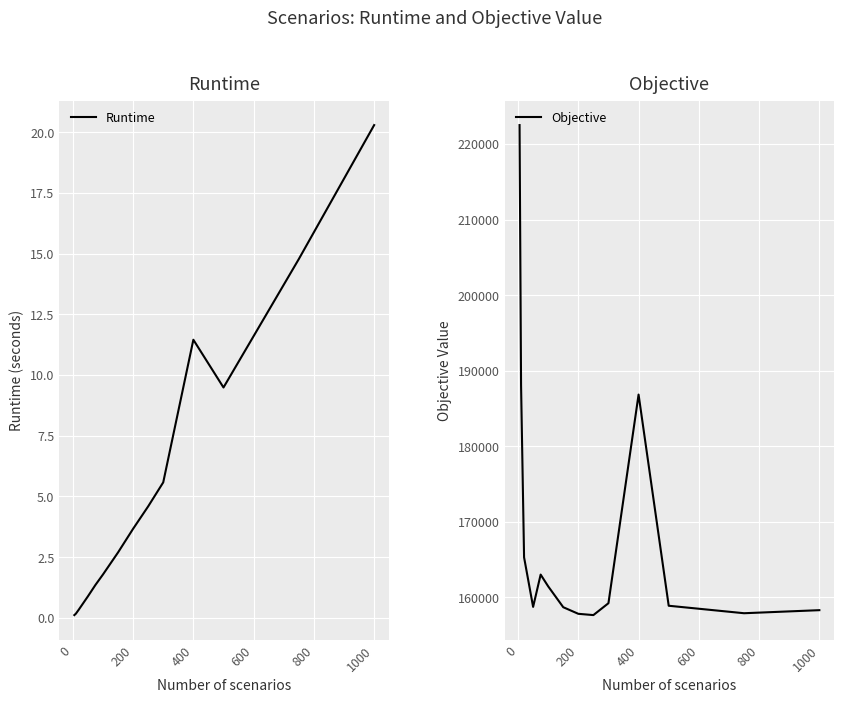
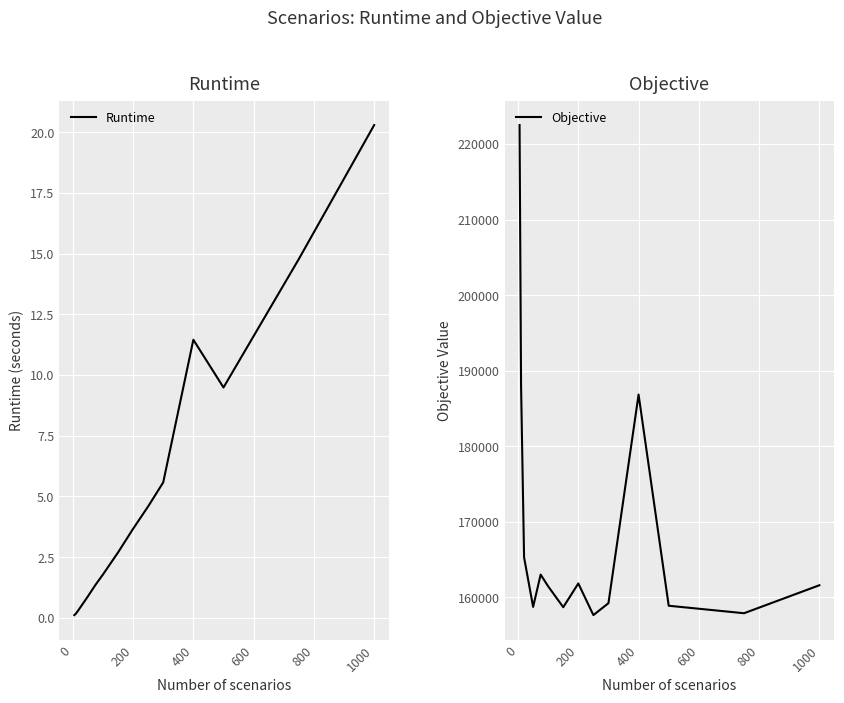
Objective, 200: 158000 -> 162000
Objective, 1000: 158000 -> 162000
